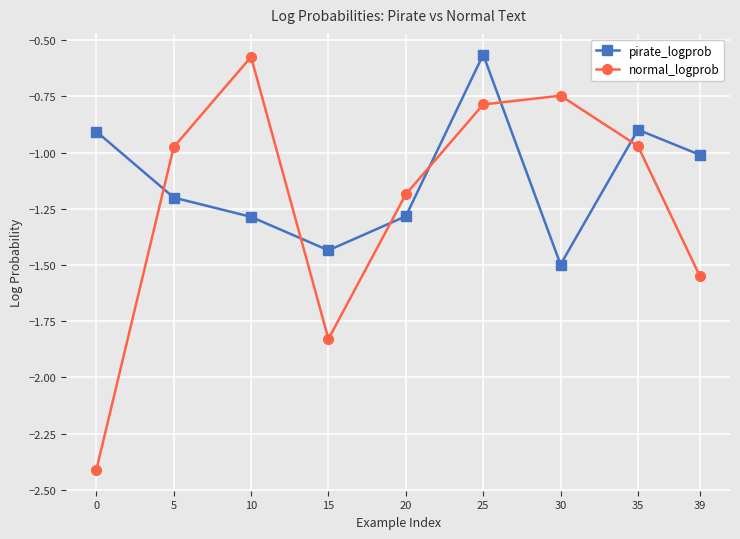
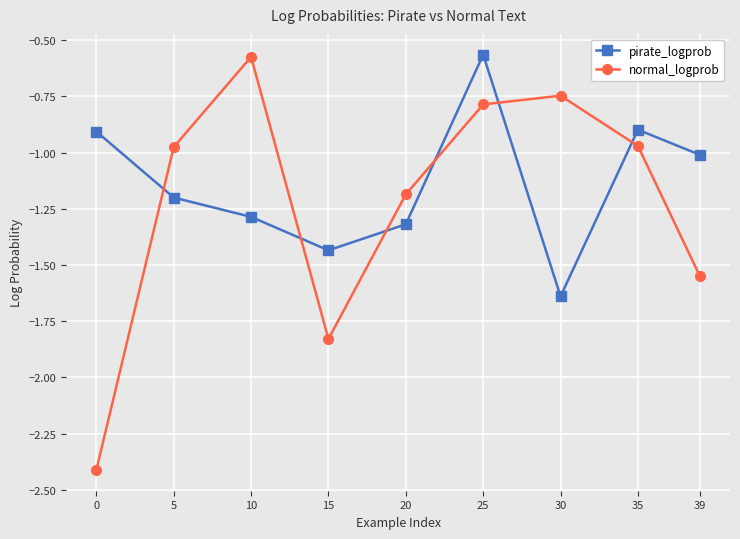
pirate_logprob, 20: -1.28 -> -1.32
pirate_logprob, 30: -1.50 -> -1.64
